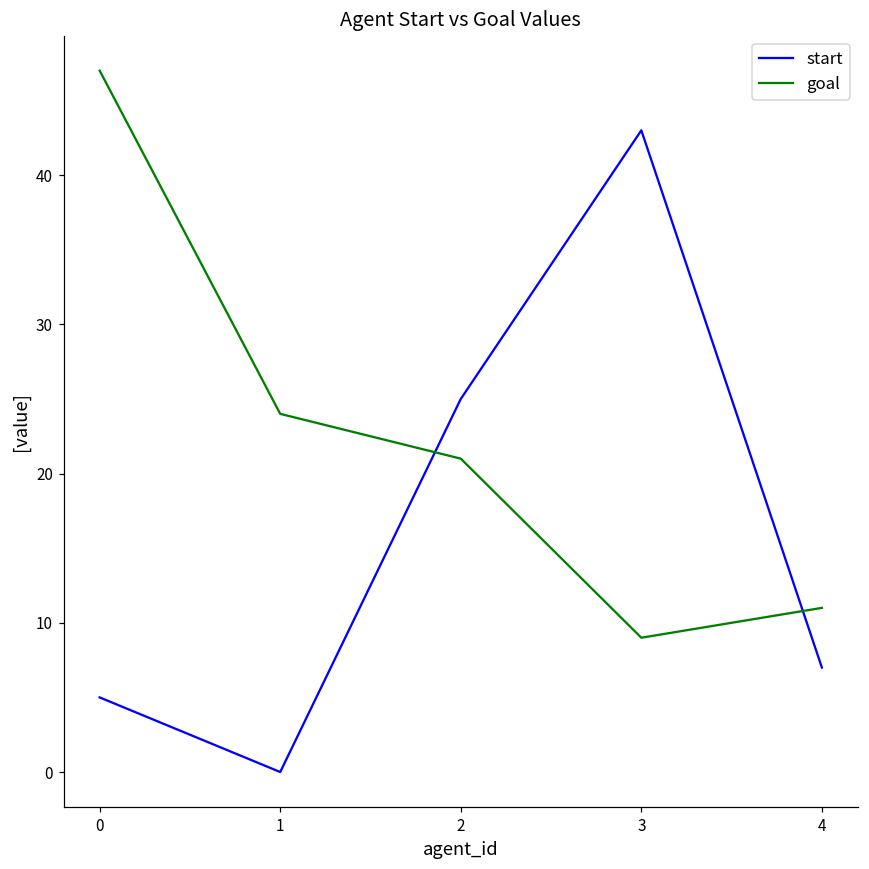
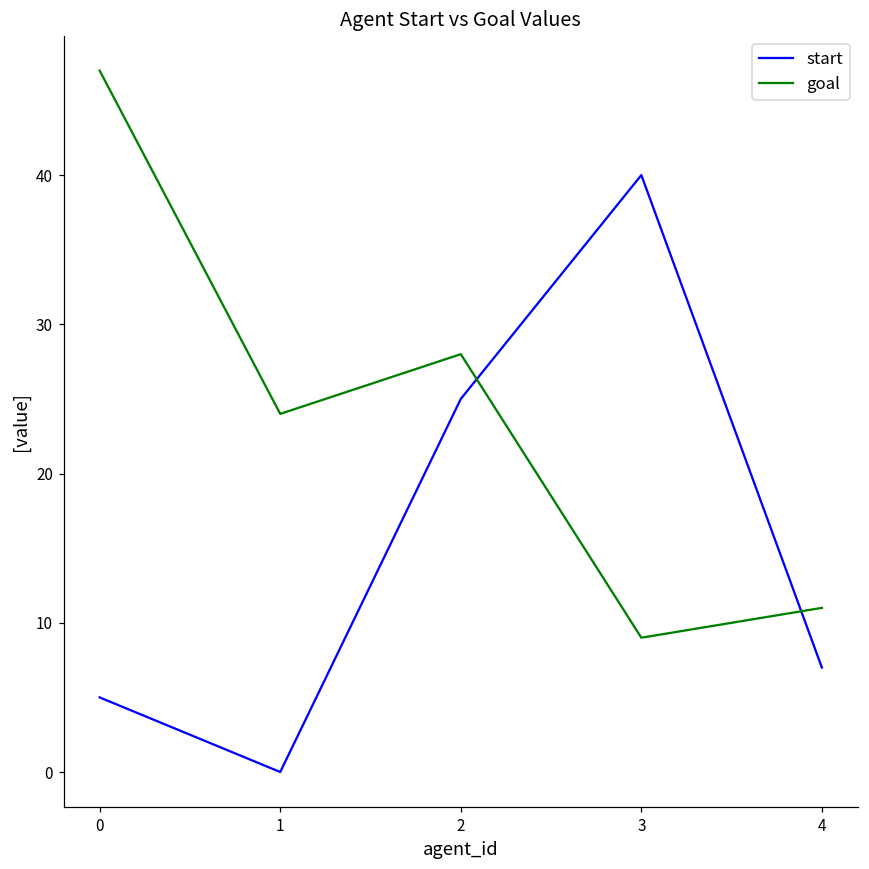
goal, 2: 21 -> 28
start, 3: 43 -> 40
